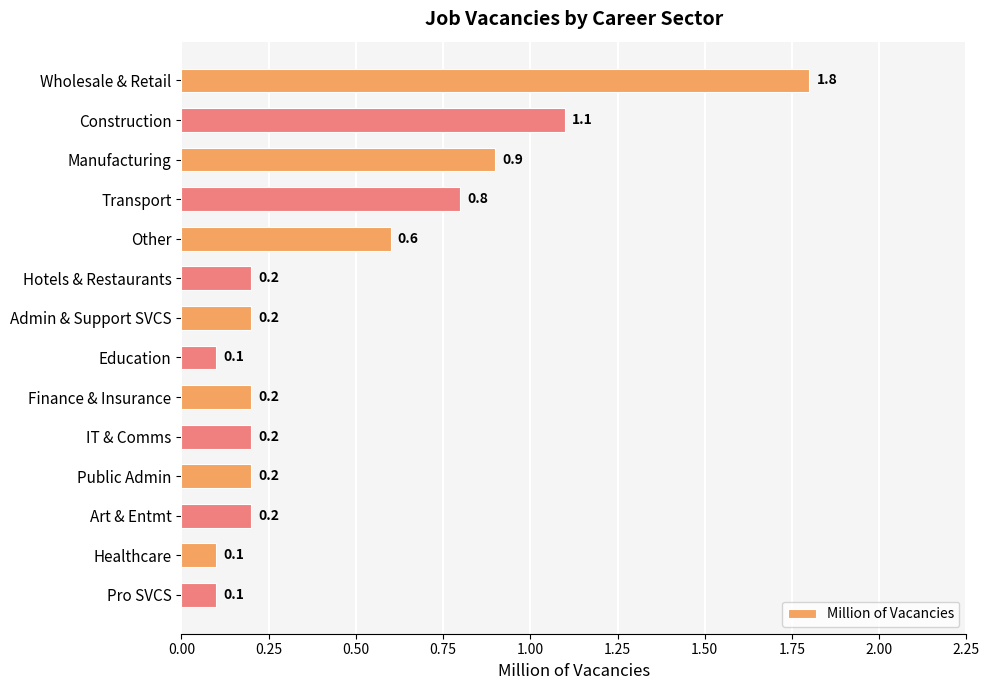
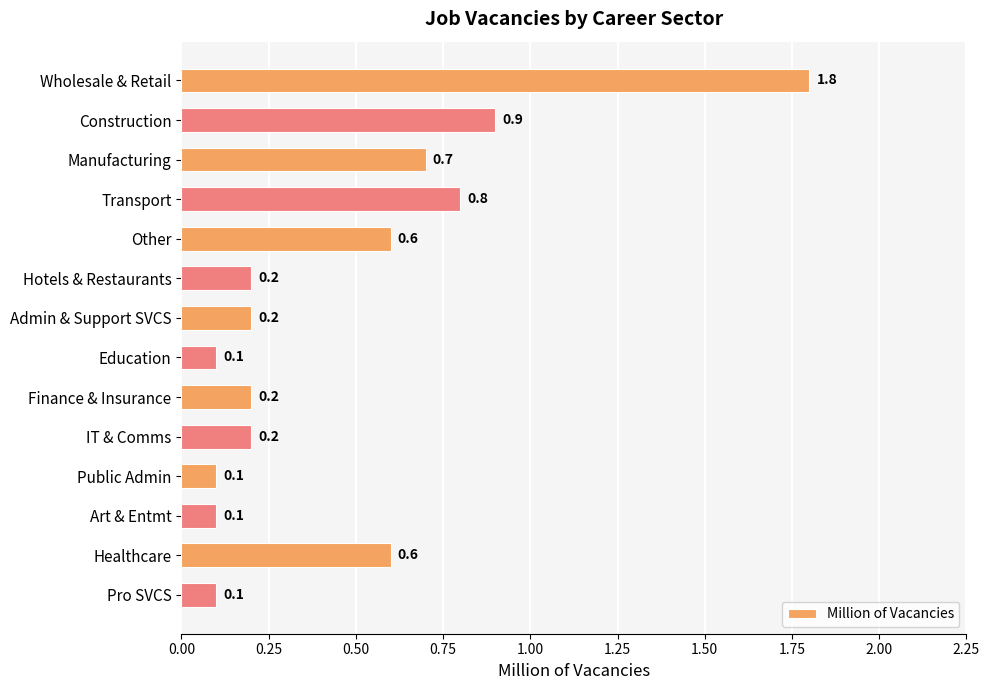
Construction: 1.1 -> 0.9
Manufacturing: 0.9 -> 0.7
Public Admin: 0.2 -> 0.1
Art & Entmt: 0.2 -> 0.1
Healthcare: 0.1 -> 0.6
